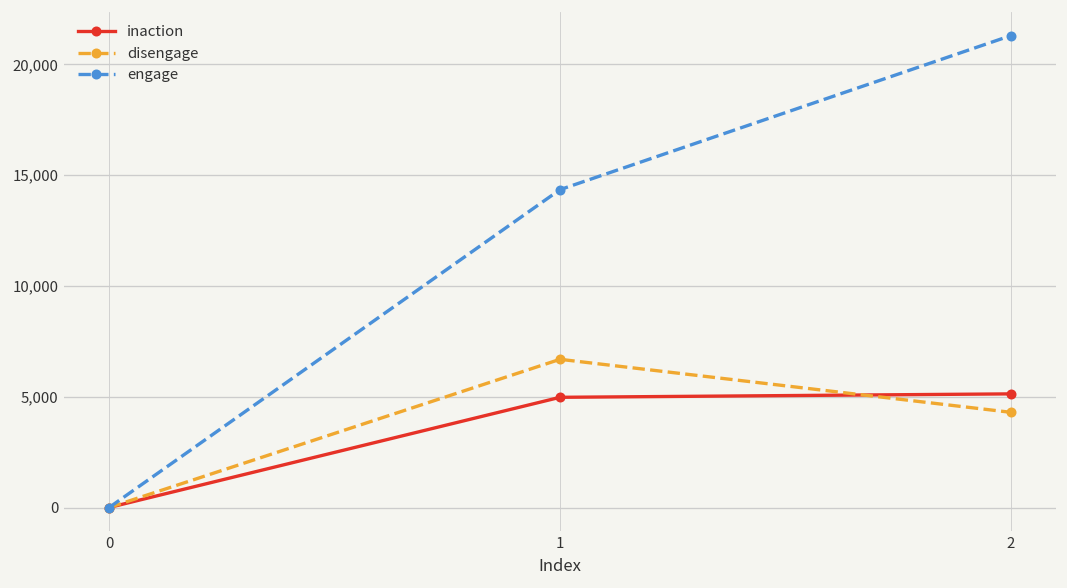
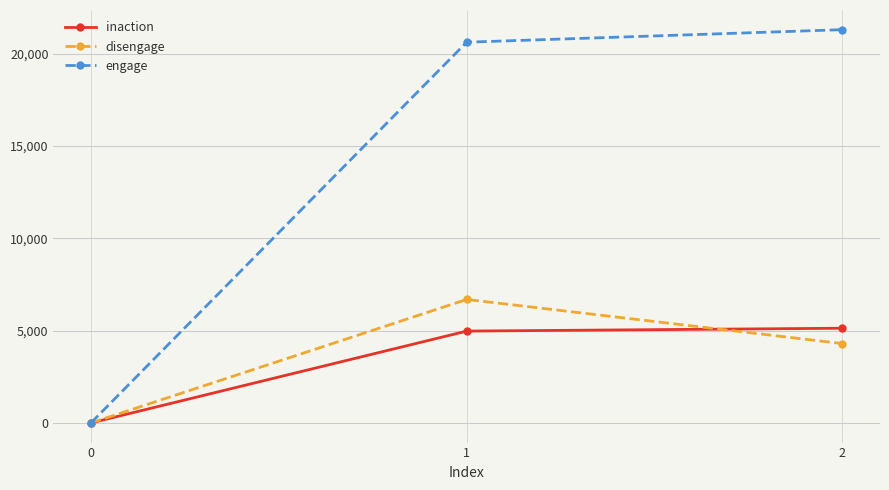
engage, 1: 14,300 -> 20,600
